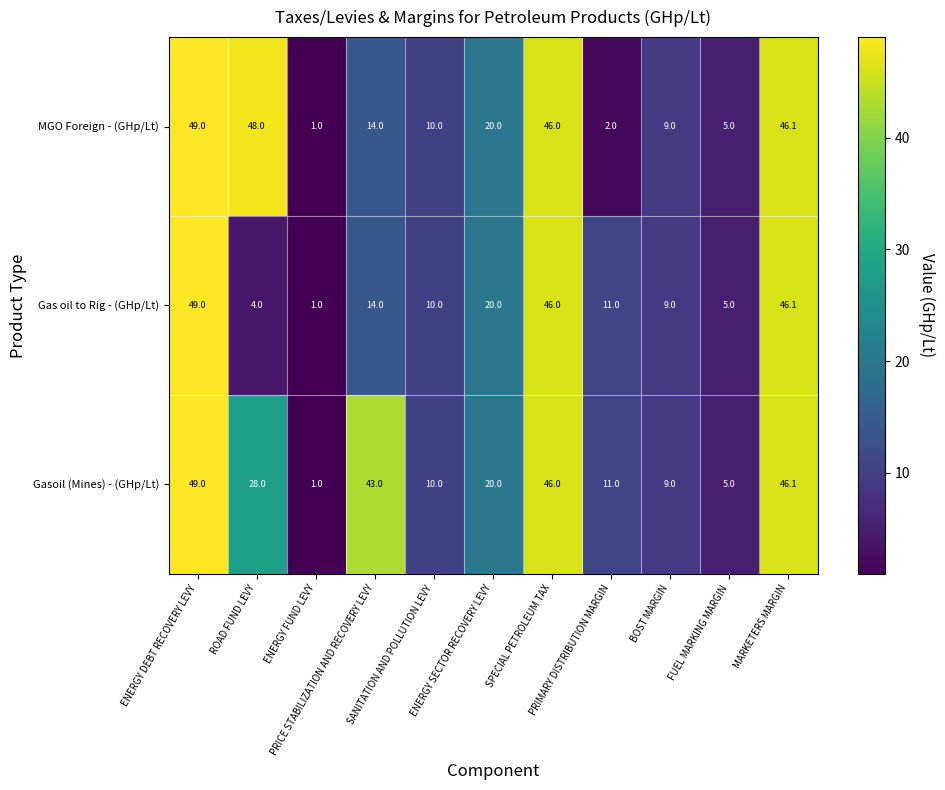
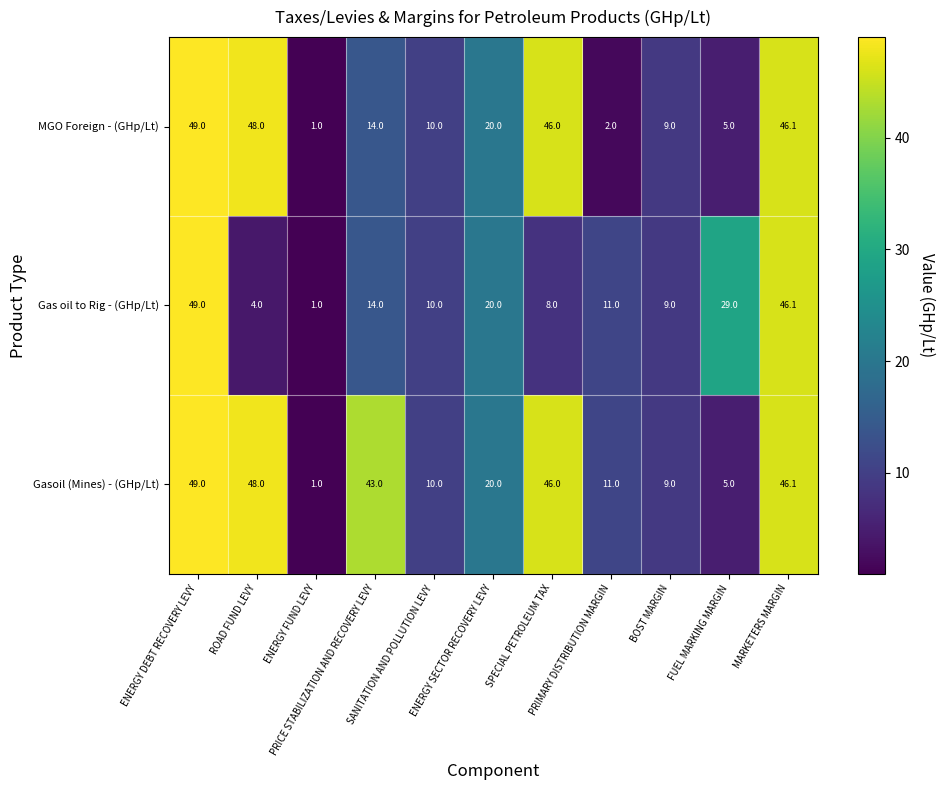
Gas oil to Rig - (GHp/Lt), SPECIAL PETROLEUM TAX: 46.0 -> 8.0
Gas oil to Rig - (GHp/Lt), FUEL MARKING MARGIN: 5.0 -> 29.0
Gasoil (Mines) - (GHp/Lt), ROAD FUND LEVY: 28.0 -> 48.0
